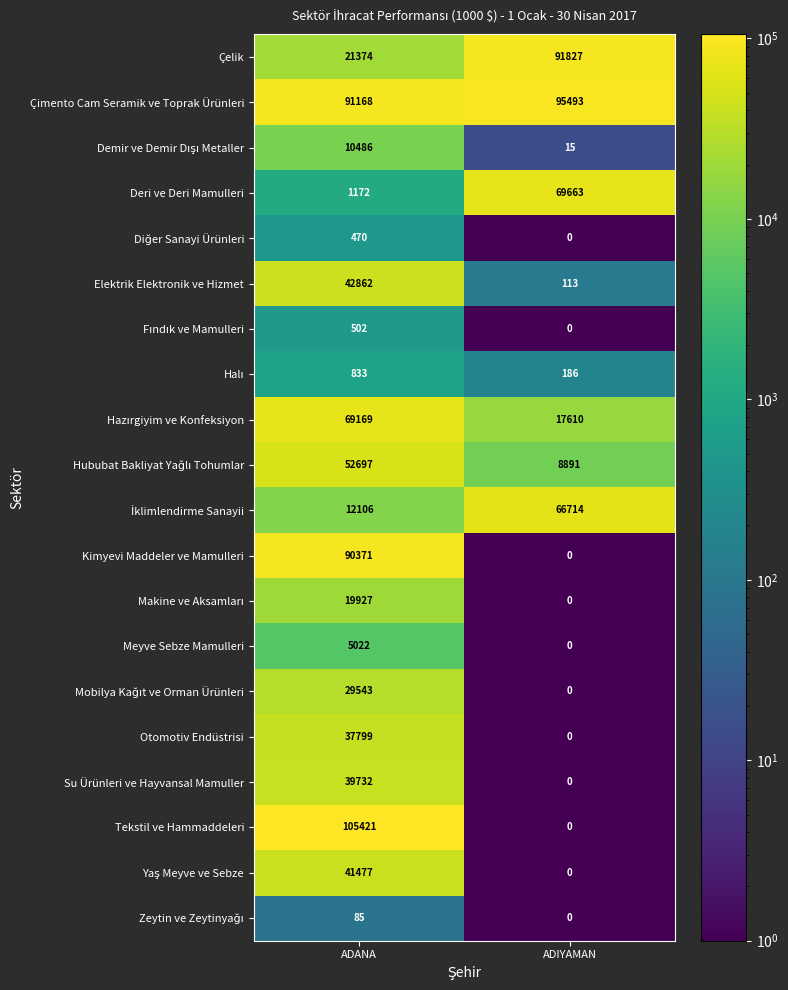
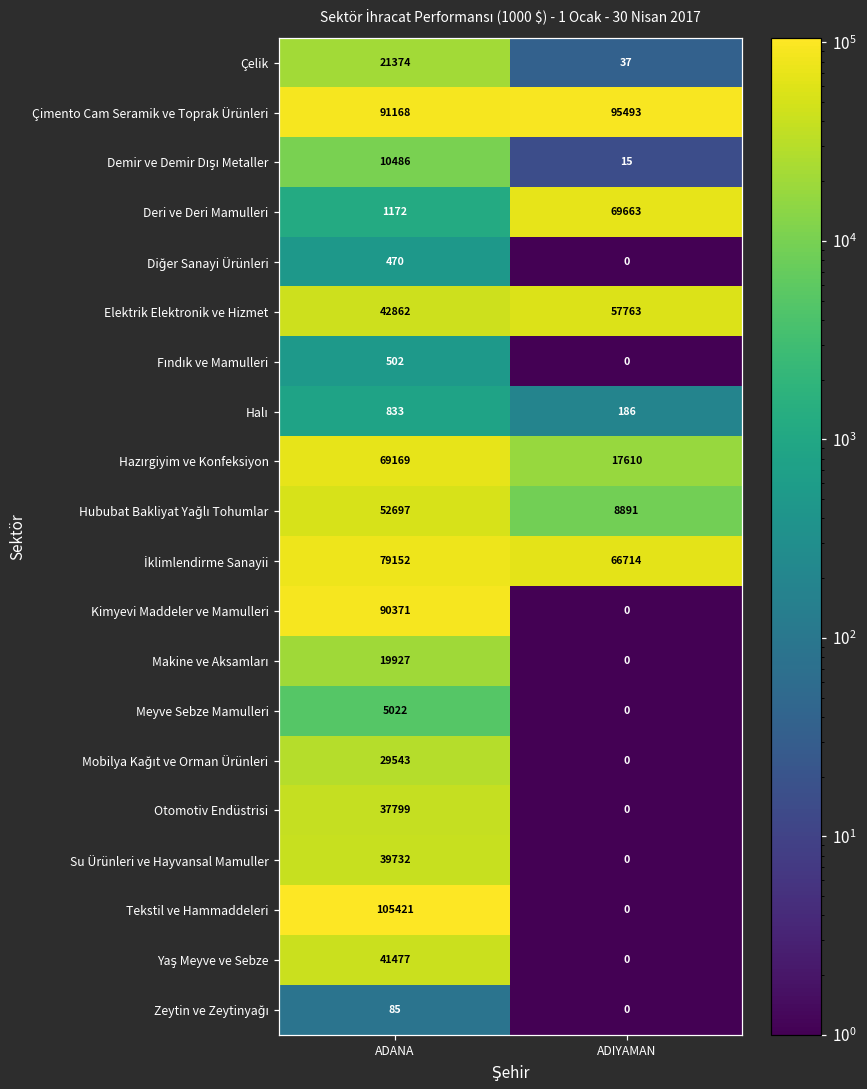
Çelik, ADIYAMAN: 91827 -> 37
Elektrik Elektronik ve Hizmet, ADIYAMAN: 113 -> 57763
İklimlendirme Sanayii, ADANA: 12106 -> 79152
